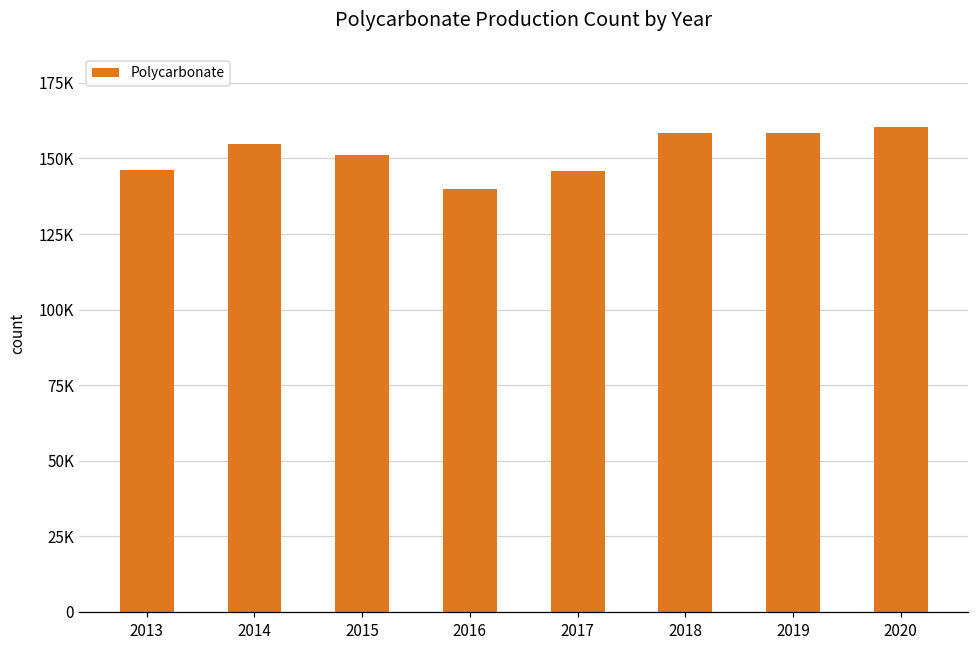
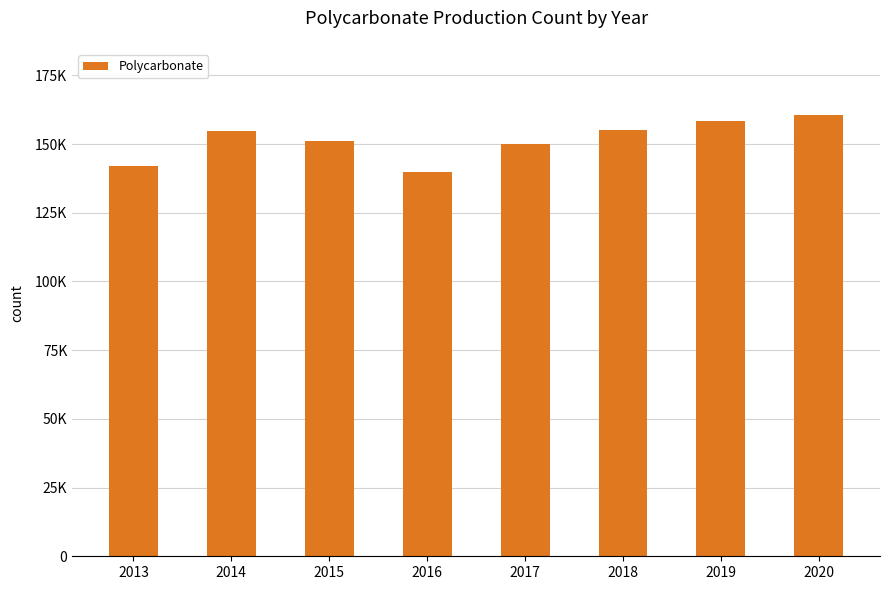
2013: 146000 -> 142000
2017: 146000 -> 150000
2018: 159000 -> 155000
